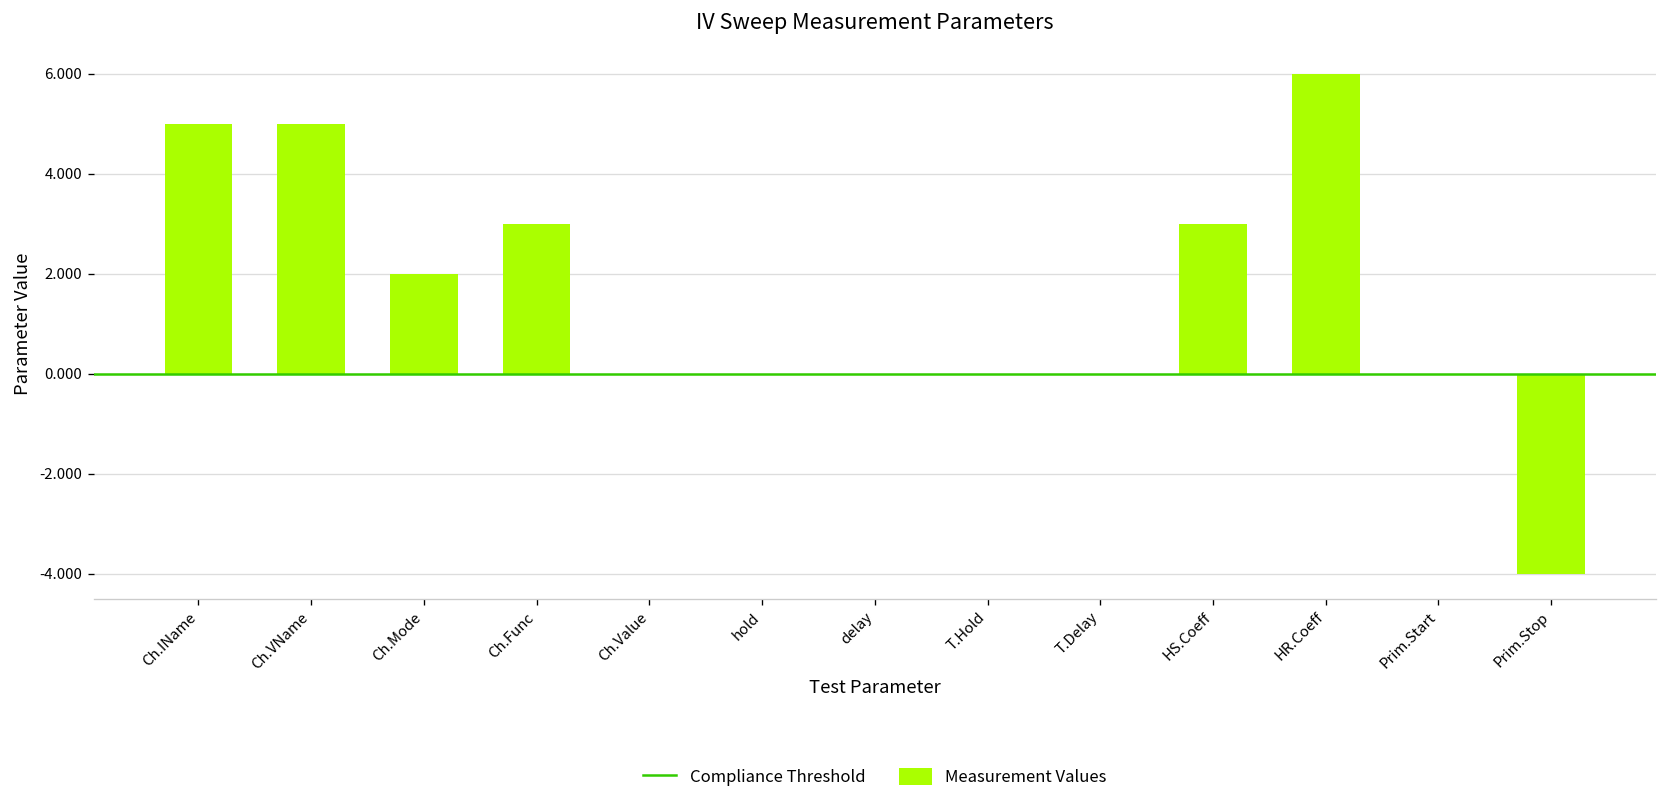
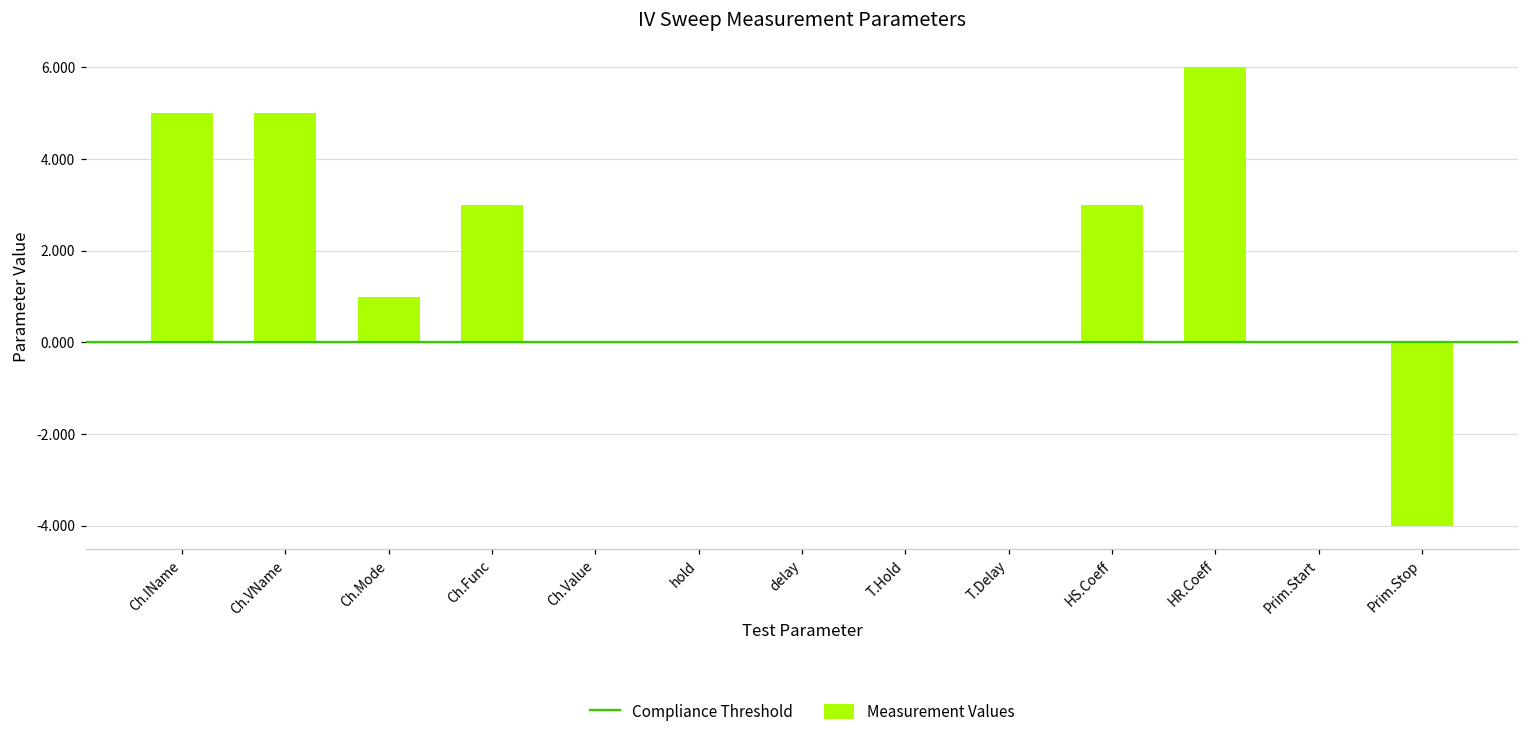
Ch.Mode: 2 -> 1
